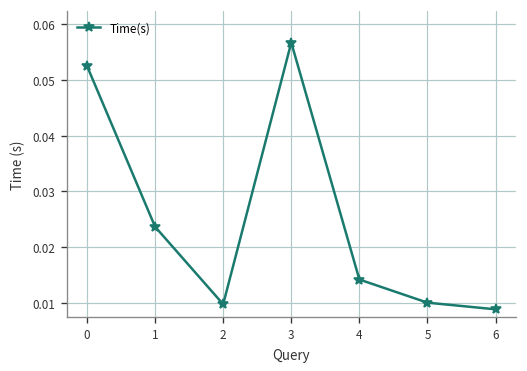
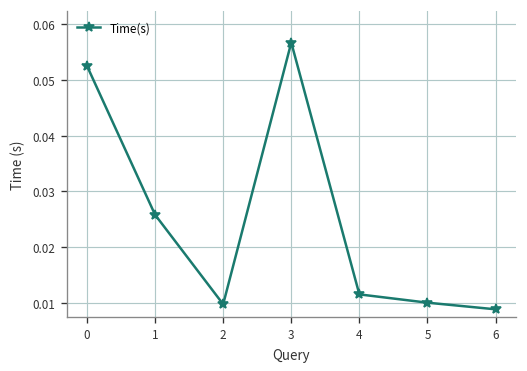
1: 0.024 -> 0.026
4: 0.014 -> 0.011
